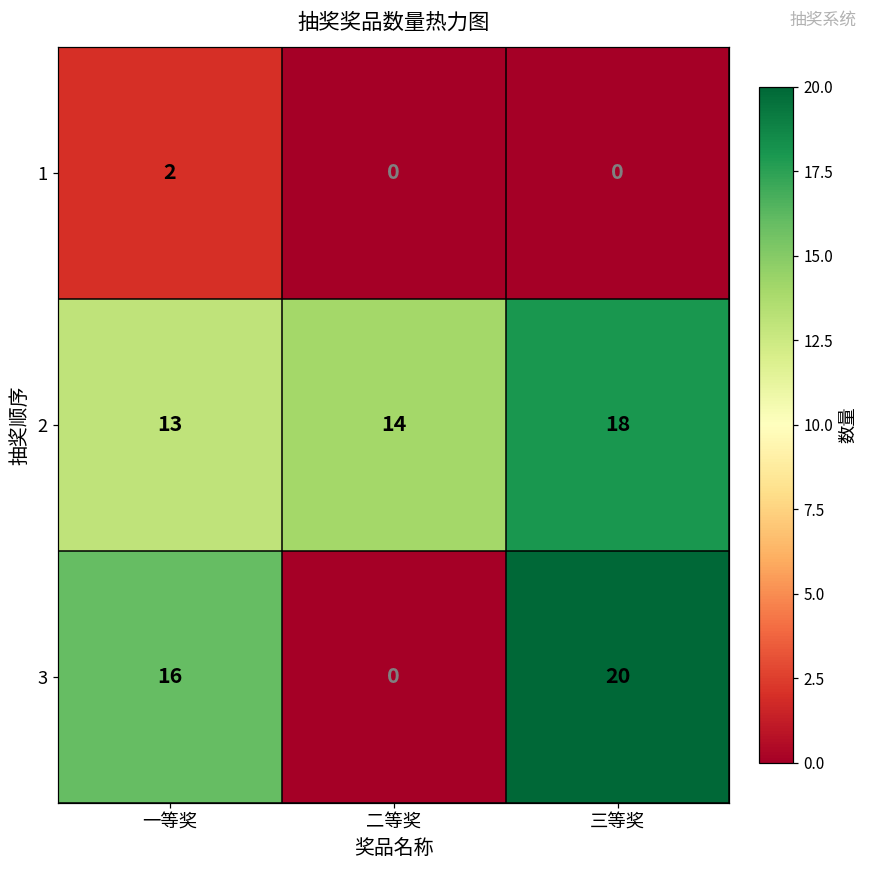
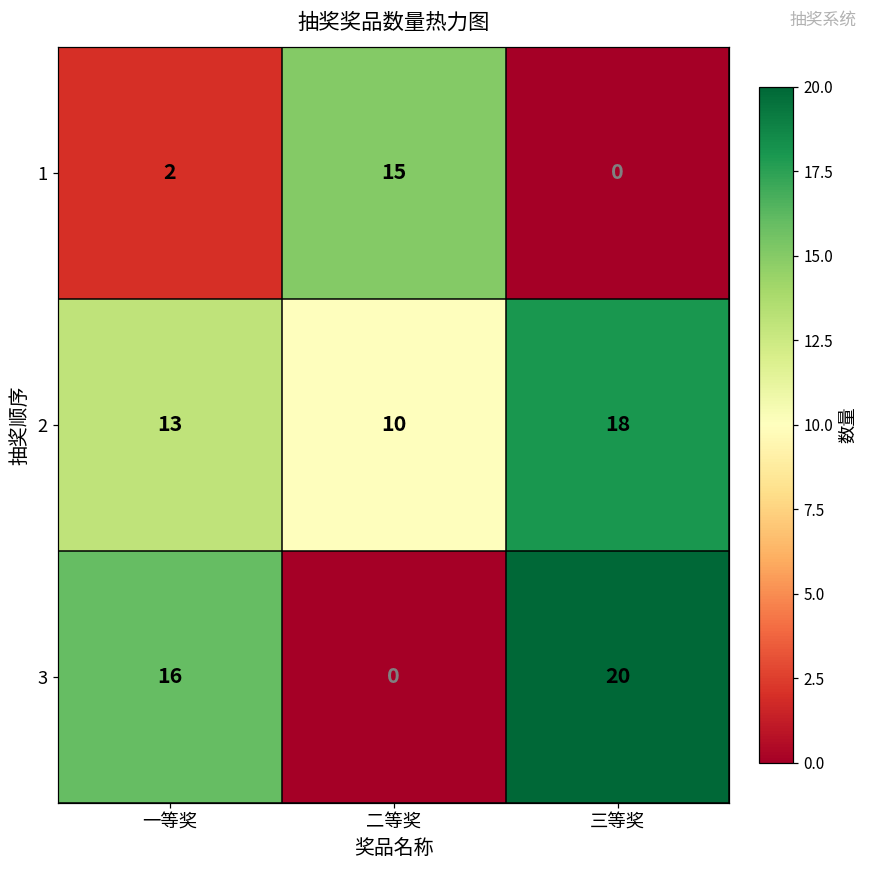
1, 二等奖: 0 -> 15
2, 二等奖: 14 -> 10
